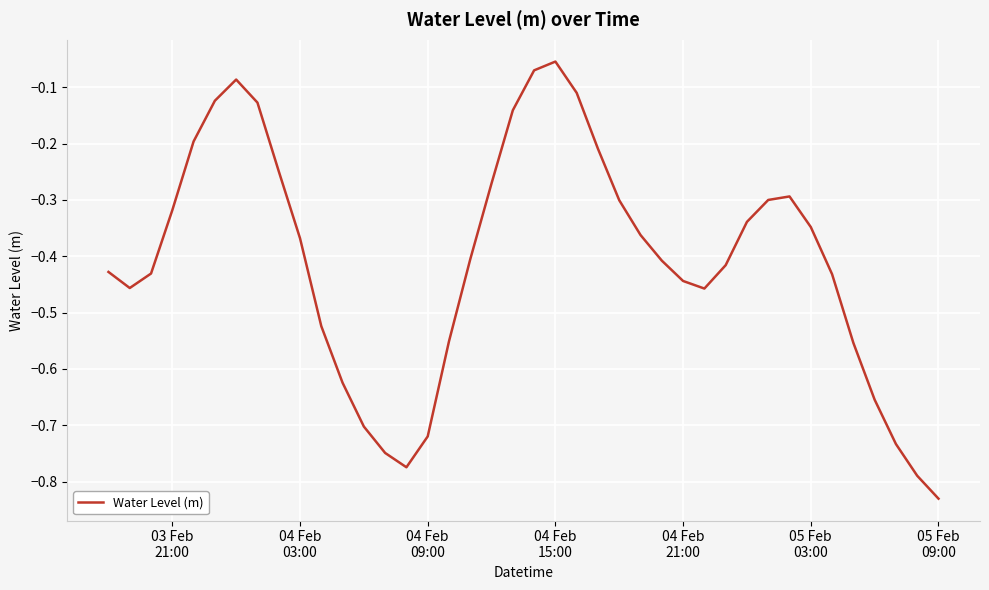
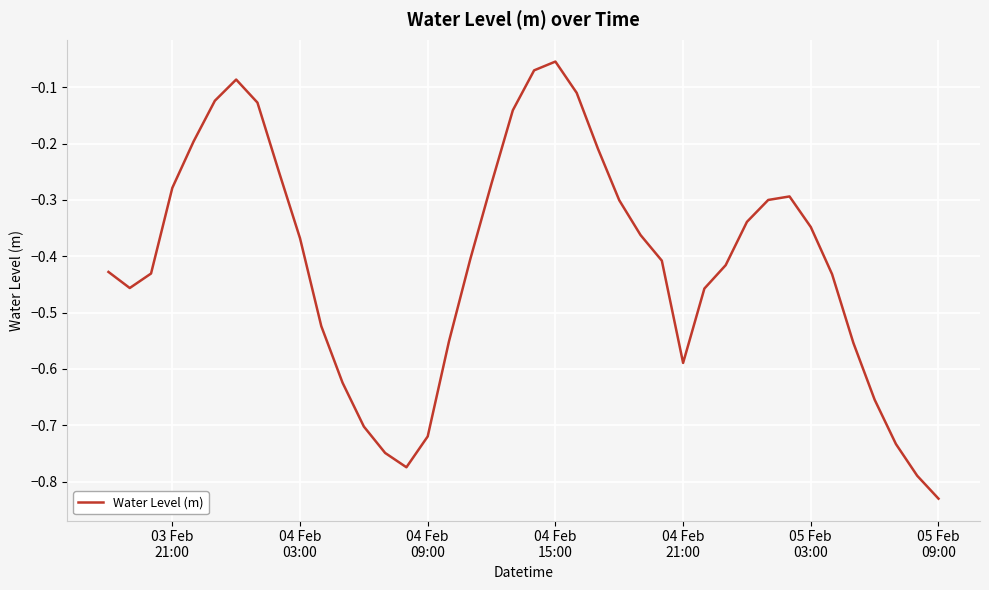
03 Feb 21:00: -0.32 -> -0.28
04 Feb 21:00: -0.44 -> -0.59
